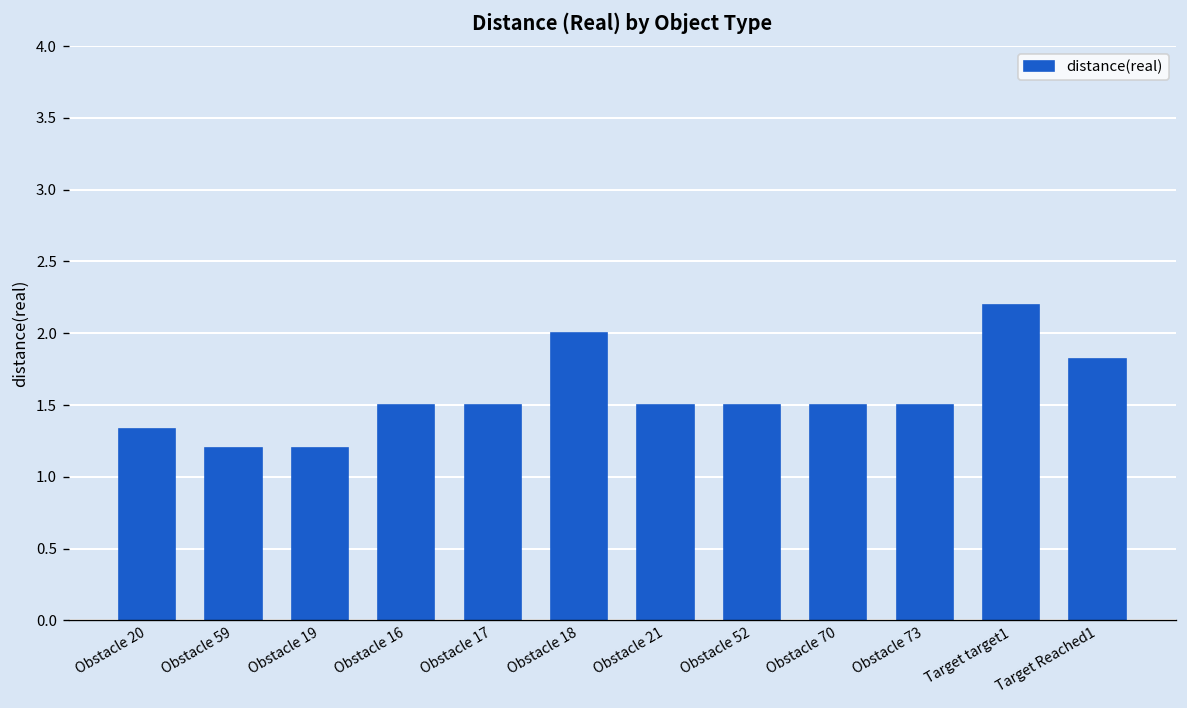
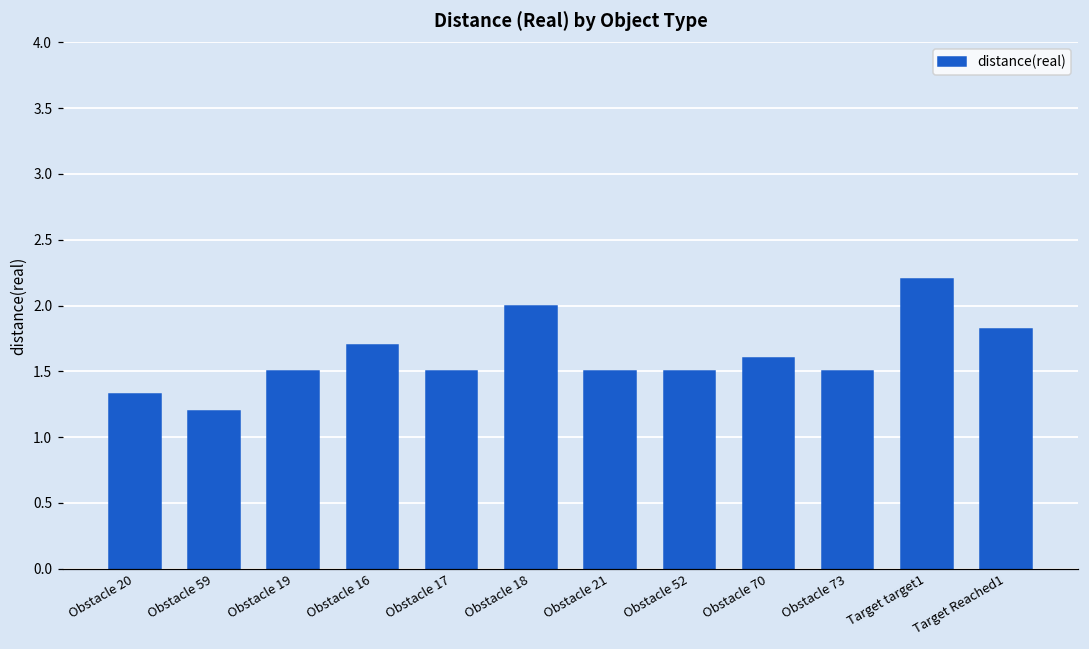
Obstacle 19: 1.2 -> 1.5
Obstacle 16: 1.5 -> 1.7
Obstacle 70: 1.5 -> 1.6
